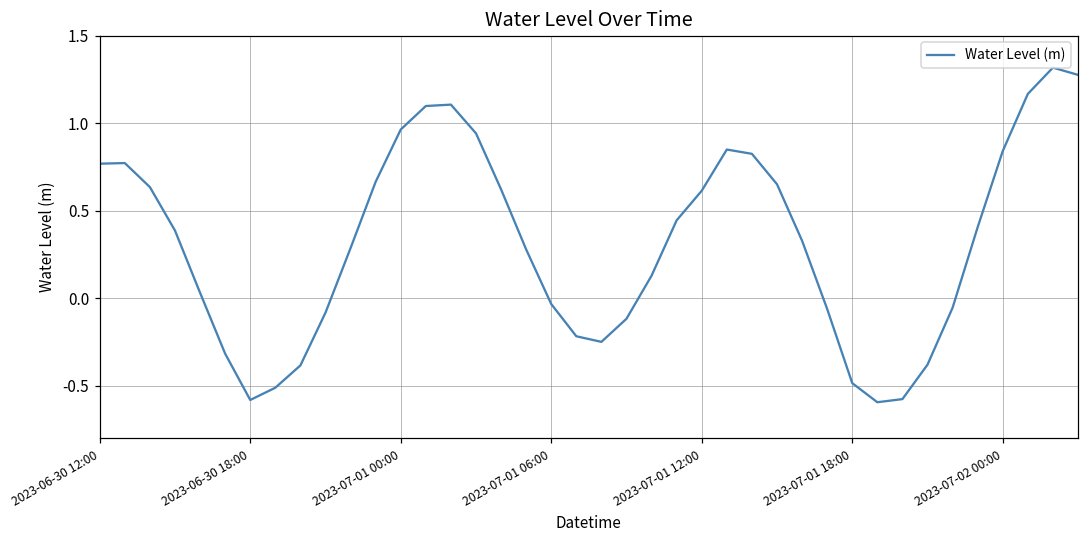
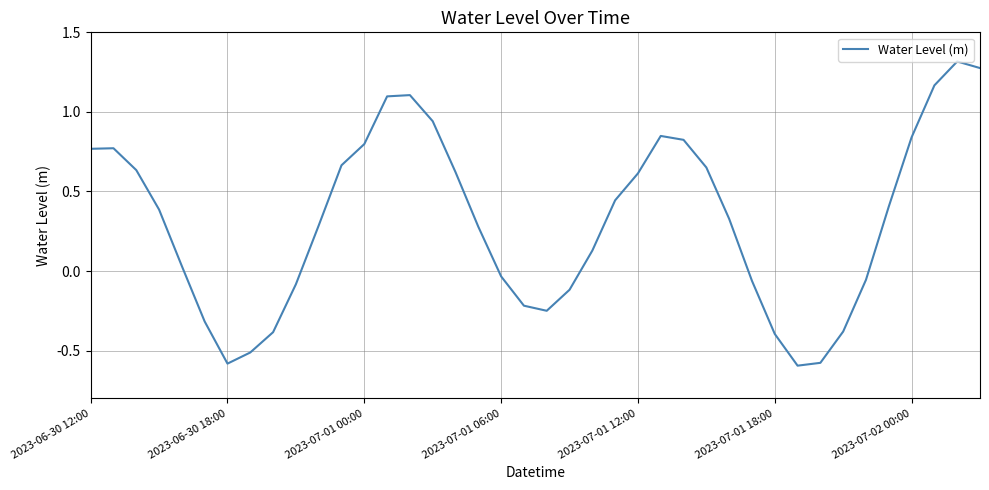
2023-07-01 00:00: 0.96 -> 0.80
2023-07-01 18:00: -0.49 -> -0.40
